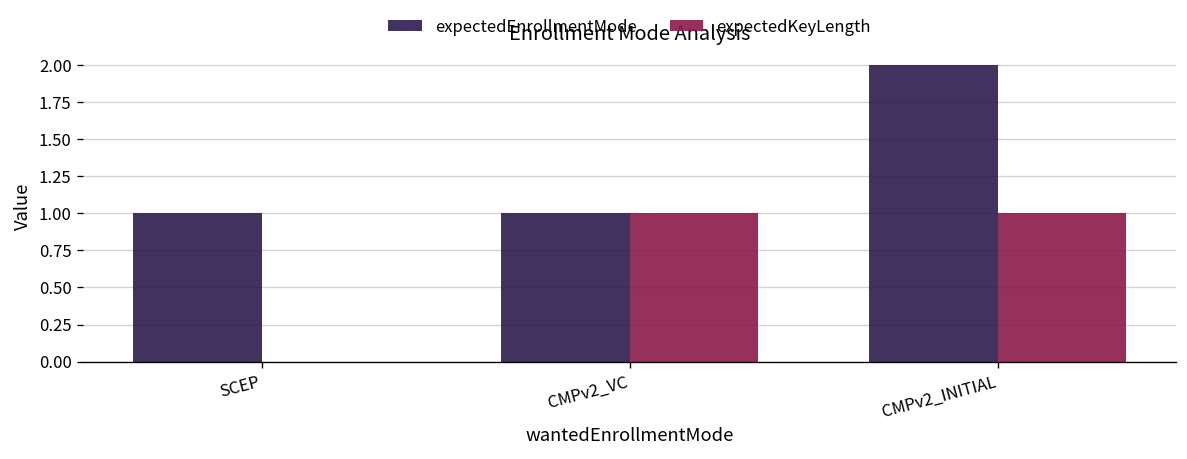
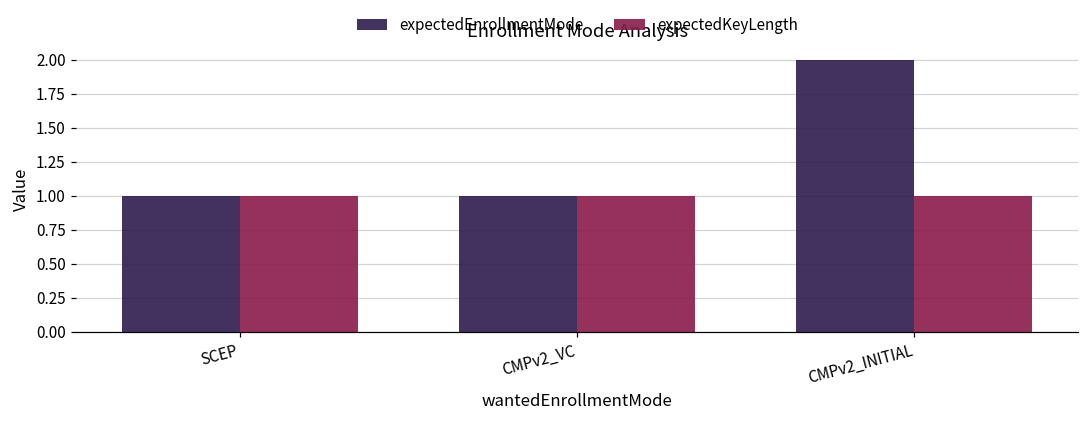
expectedKeyLength, SCEP: 0 -> 1
